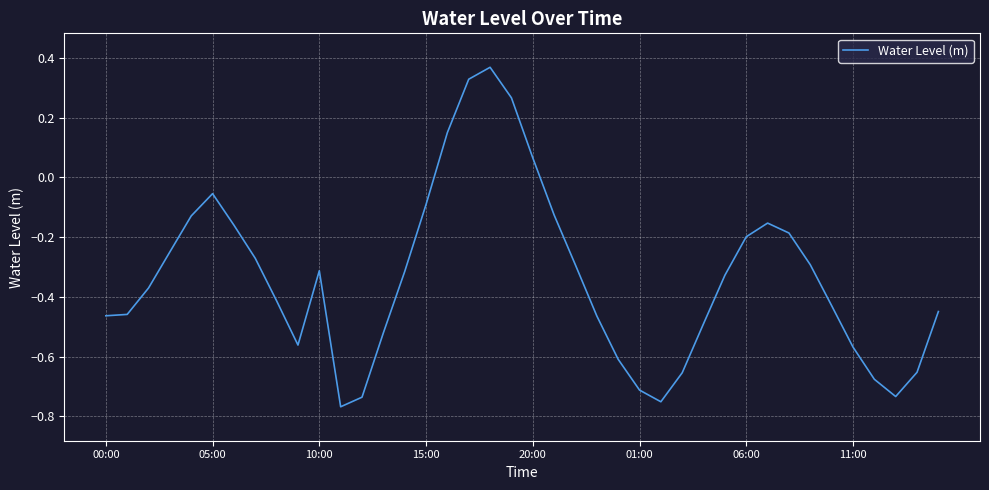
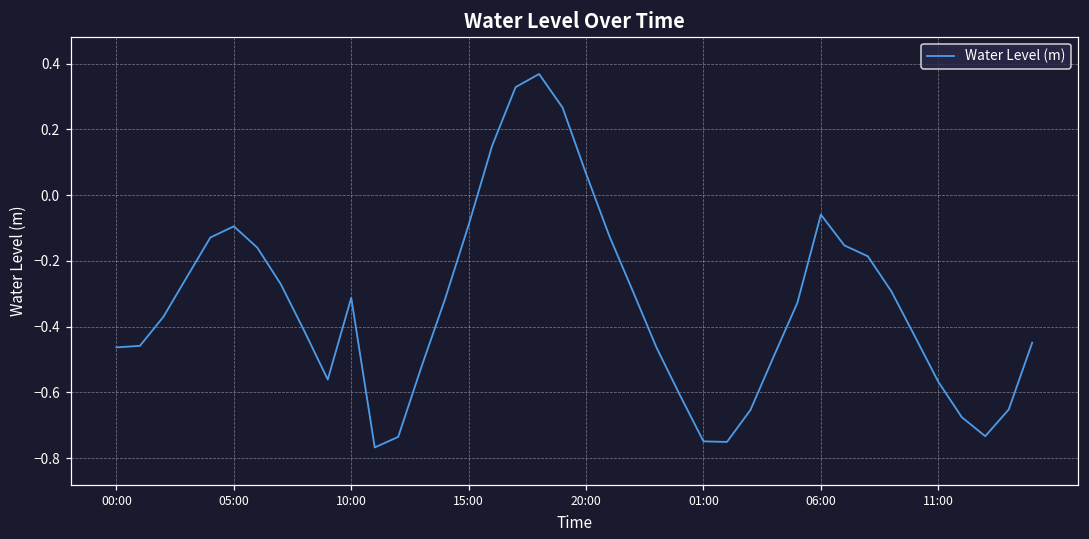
05:00: -0.05 -> -0.10
01:00: -0.71 -> -0.75
06:00: -0.20 -> -0.06
